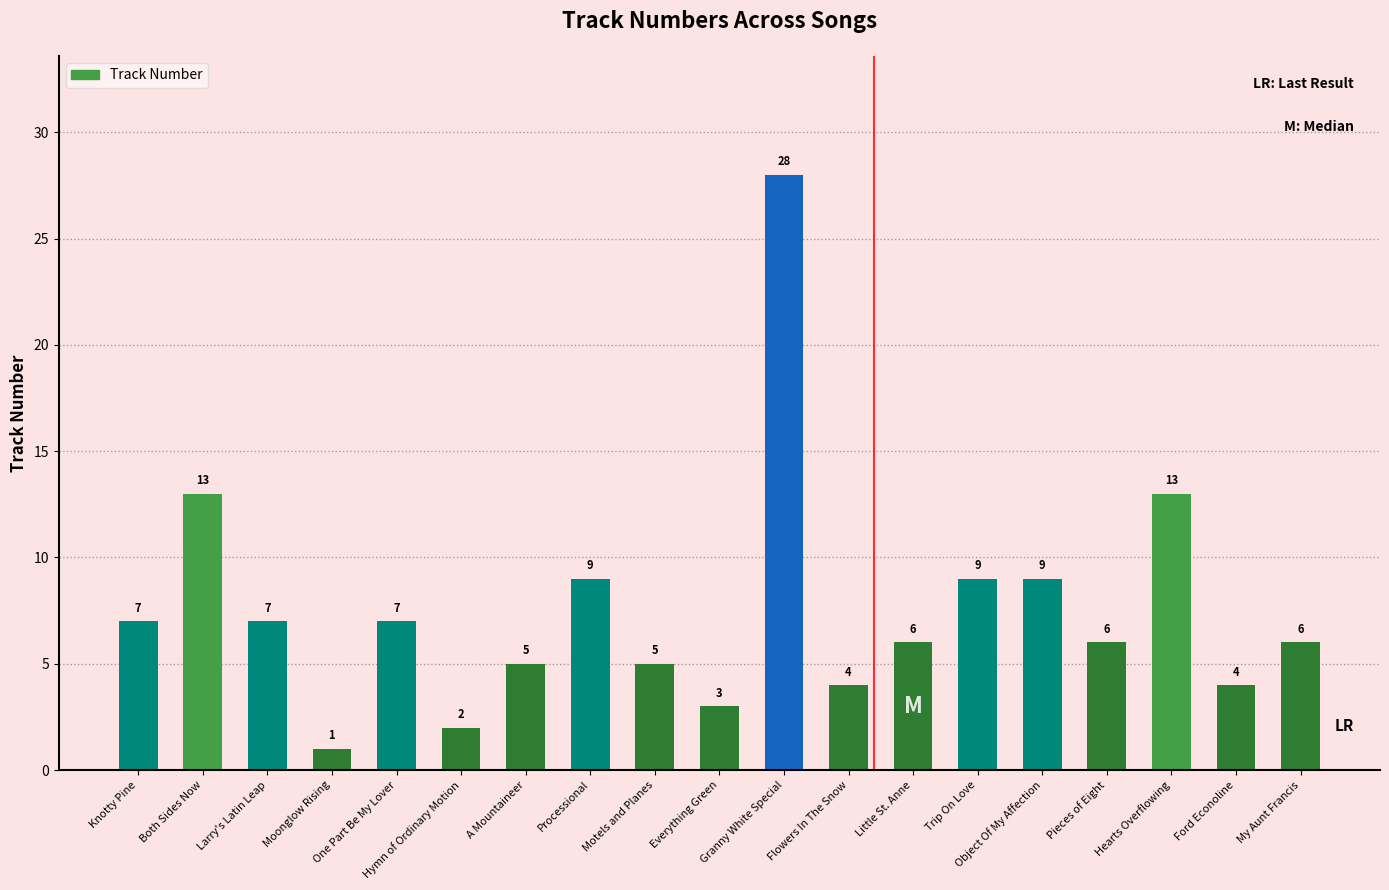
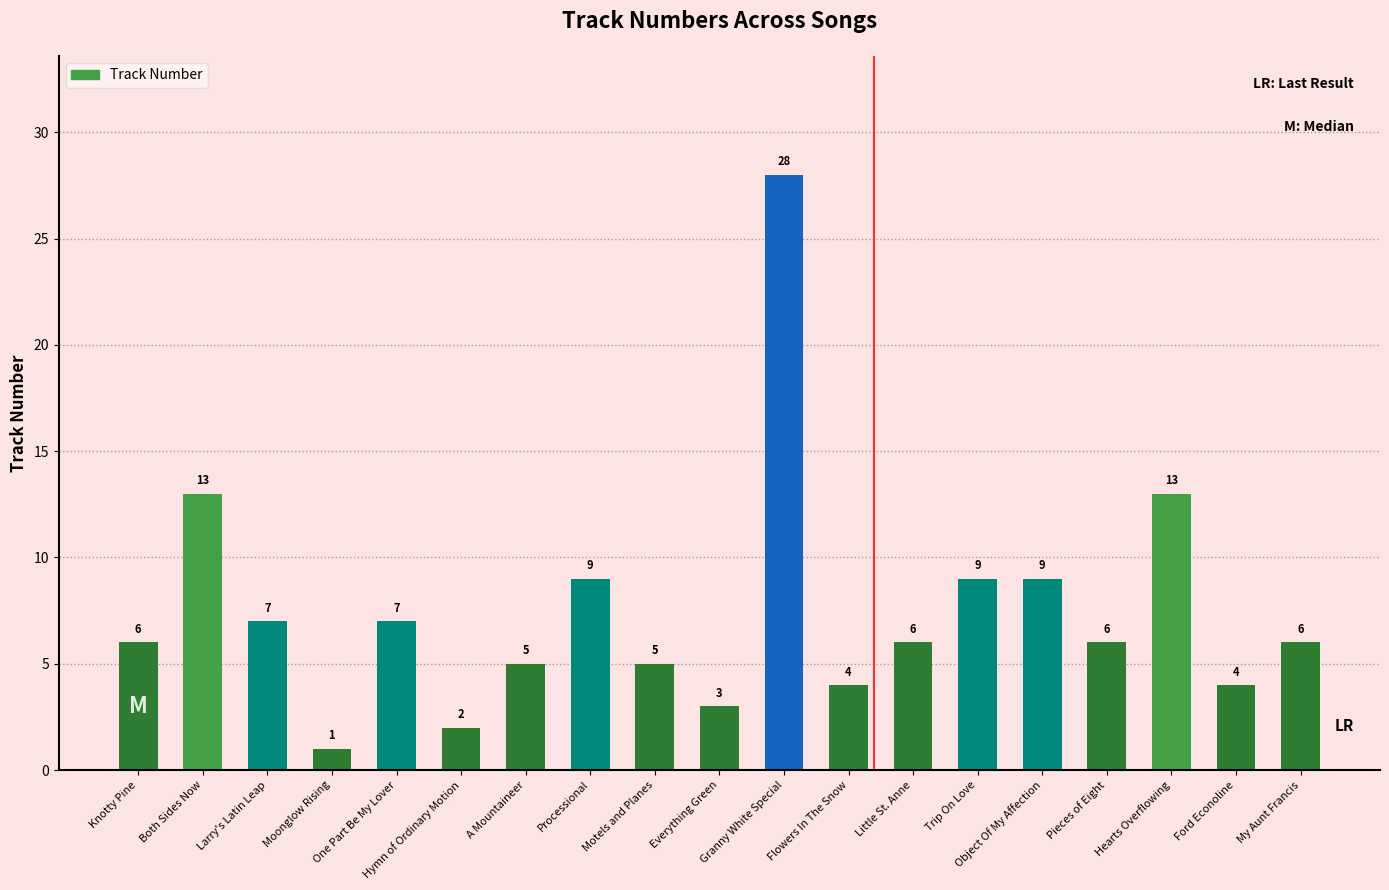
Knotty Pine: 7 -> 6
